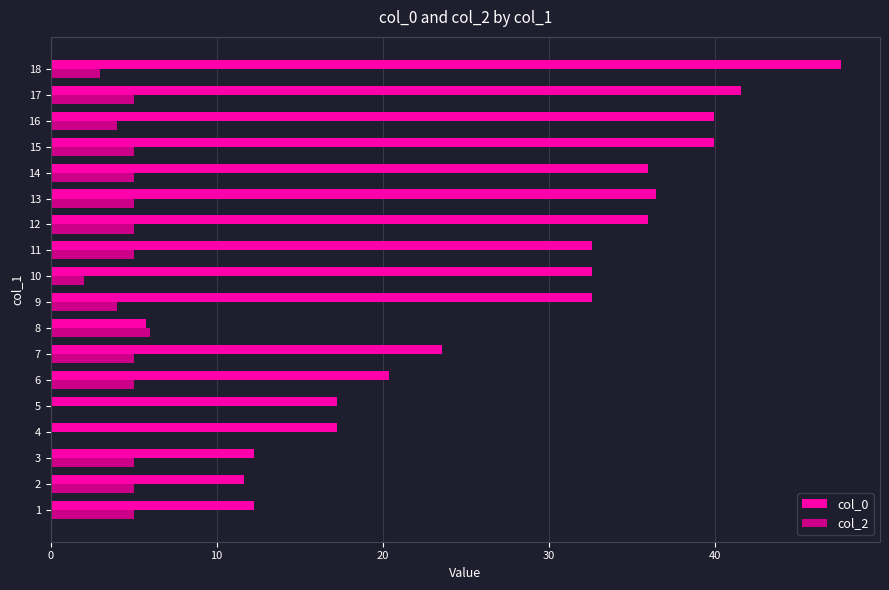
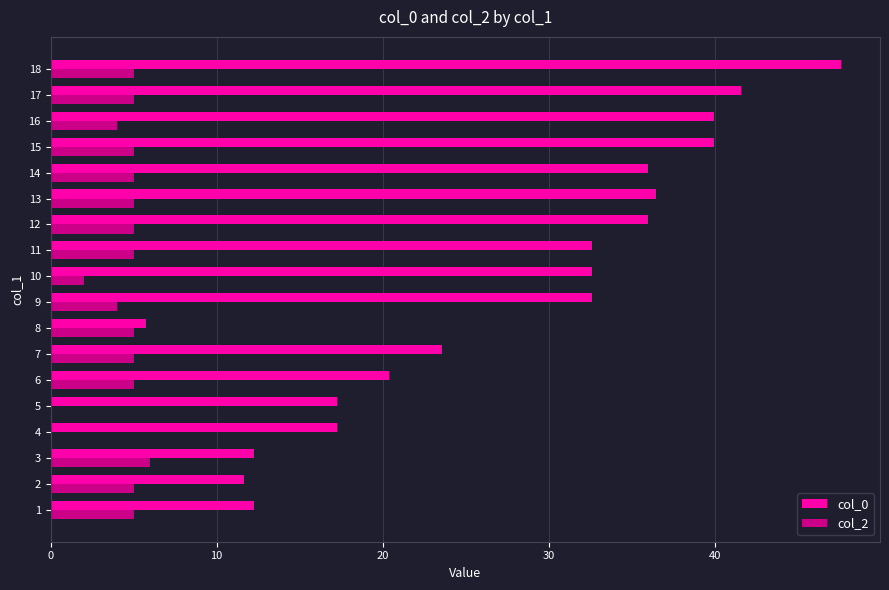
col_2, 18: 3 -> 5
col_2, 8: 6 -> 5
col_2, 3: 5 -> 6
